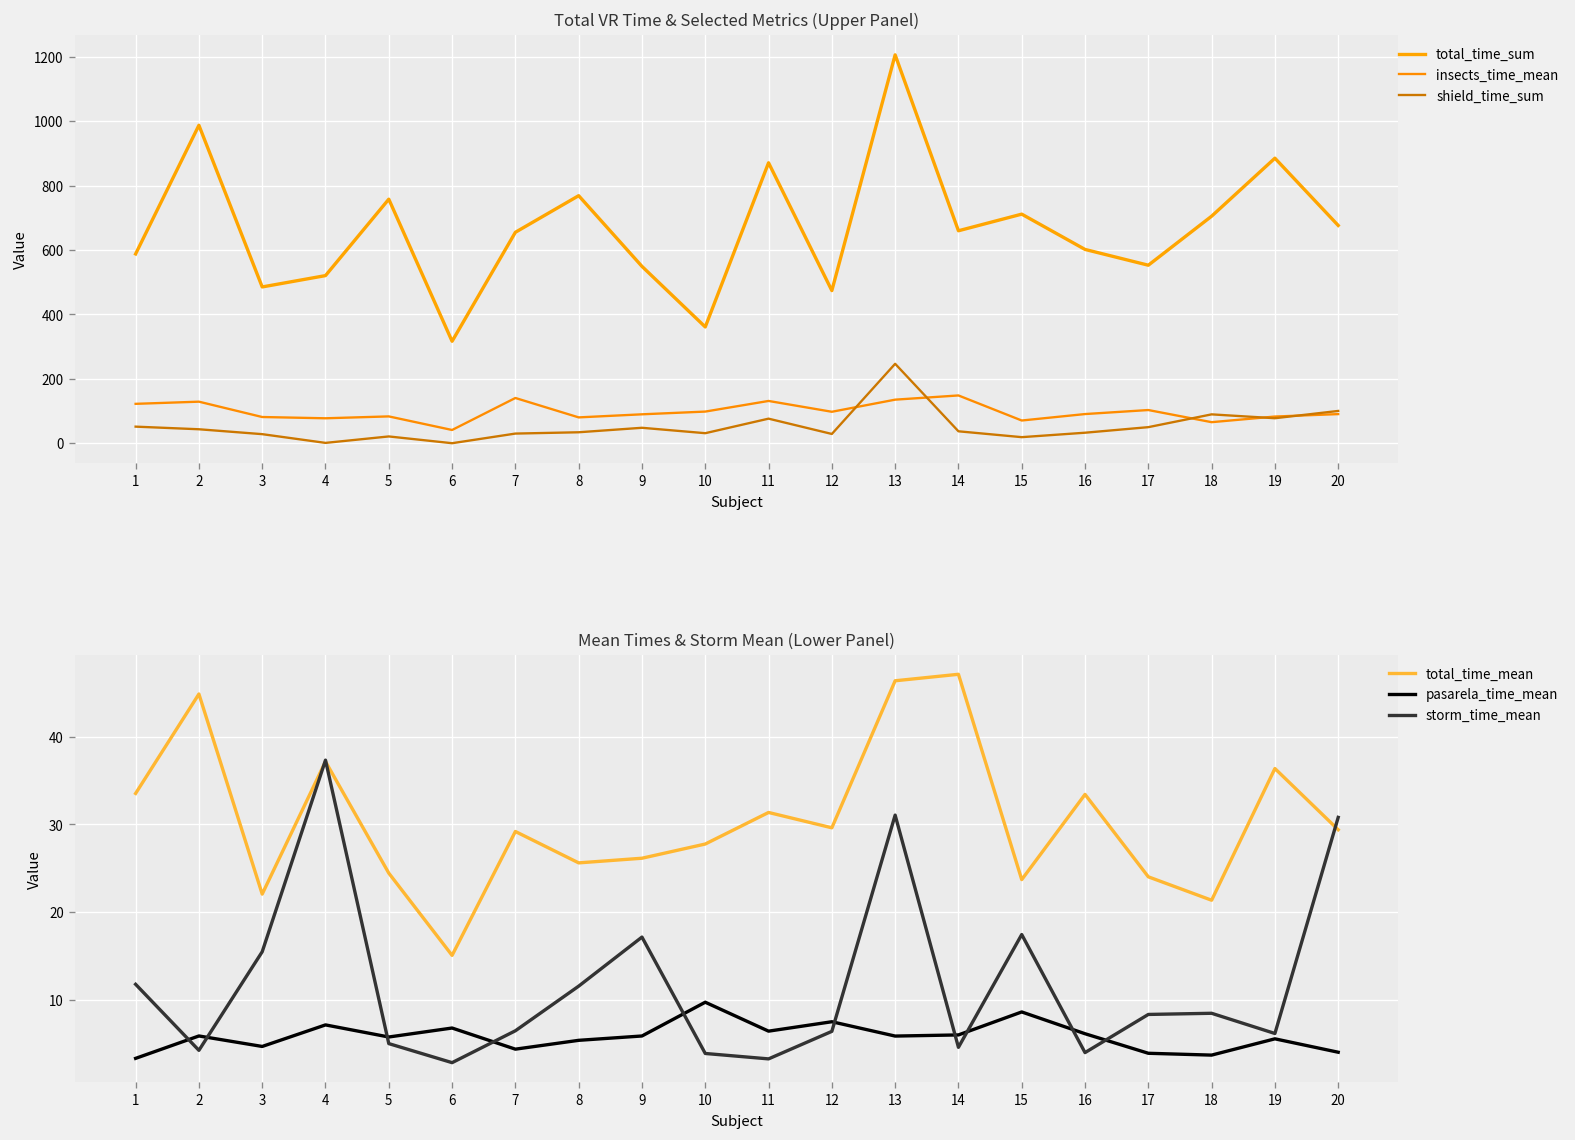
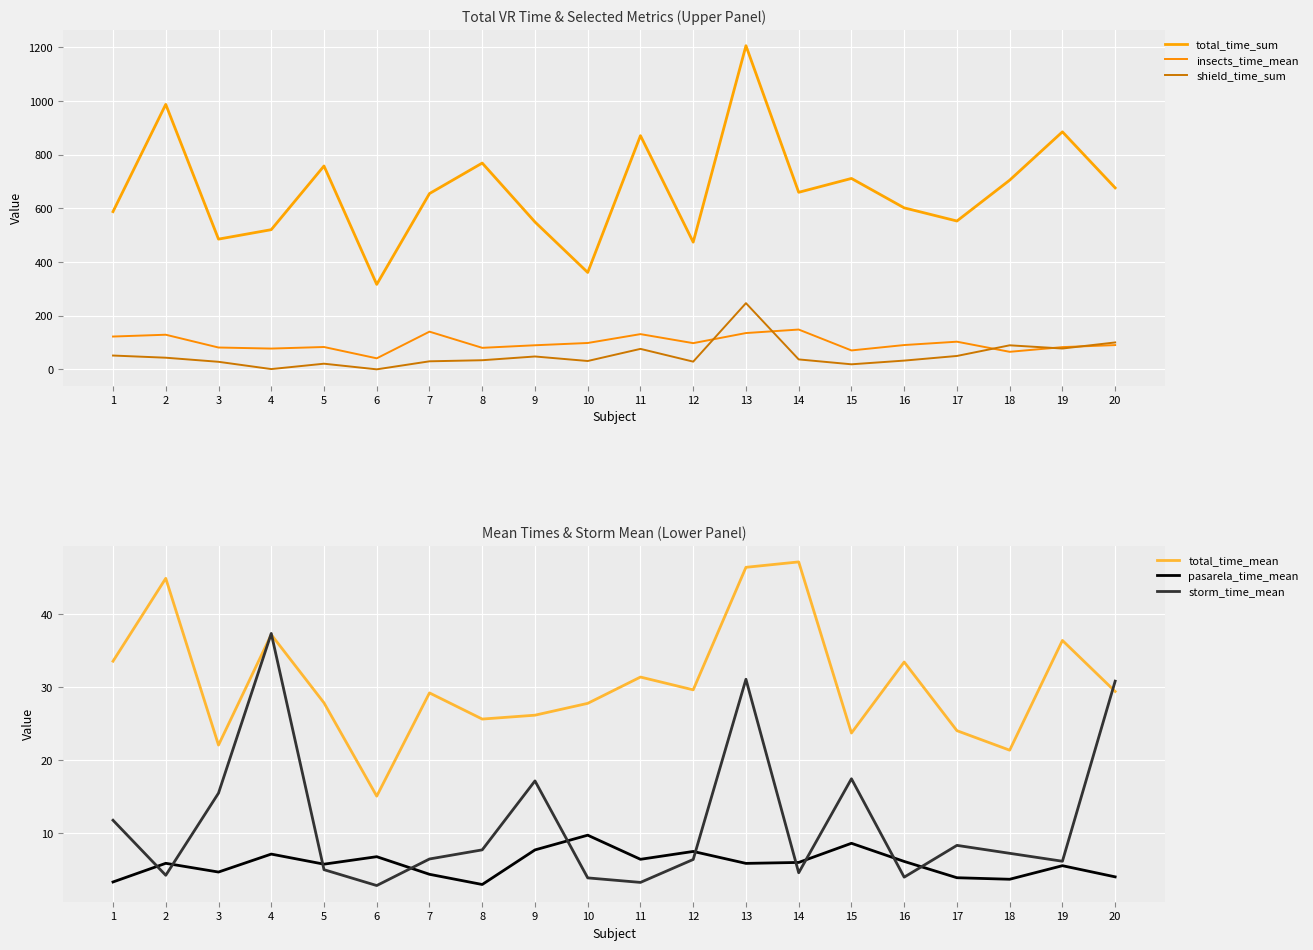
Mean Times & Storm Mean (Lower Panel), total_time_mean, 5: 24 -> 28
Mean Times & Storm Mean (Lower Panel), pasarela_time_mean, 8: 5 -> 3
Mean Times & Storm Mean (Lower Panel), storm_time_mean, 8: 12 -> 8
Mean Times & Storm Mean (Lower Panel), pasarela_time_mean, 9: 6 -> 8
Mean Times & Storm Mean (Lower Panel), storm_time_mean, 18: 8 -> 7
